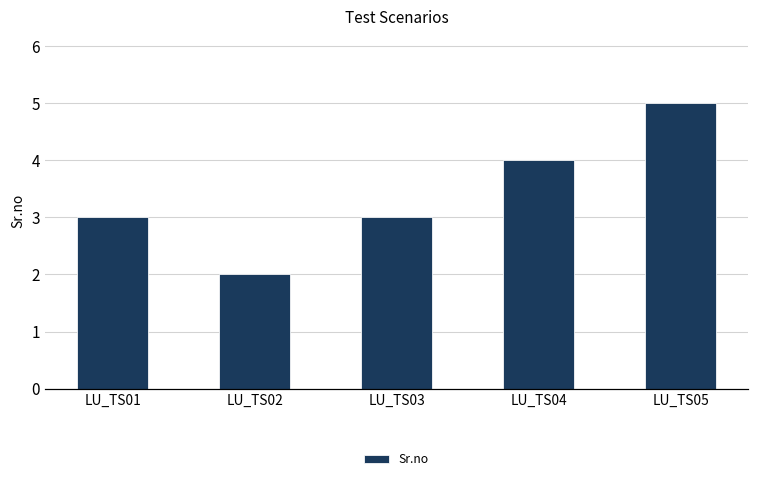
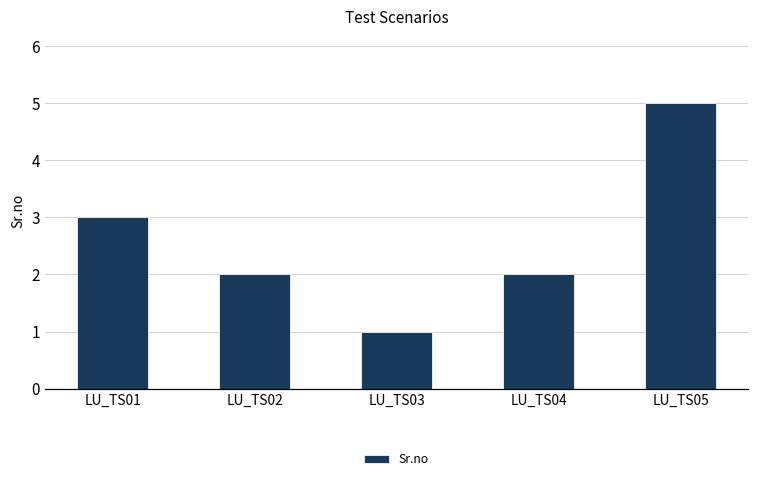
LU_TS03: 3 -> 1
LU_TS04: 4 -> 2
